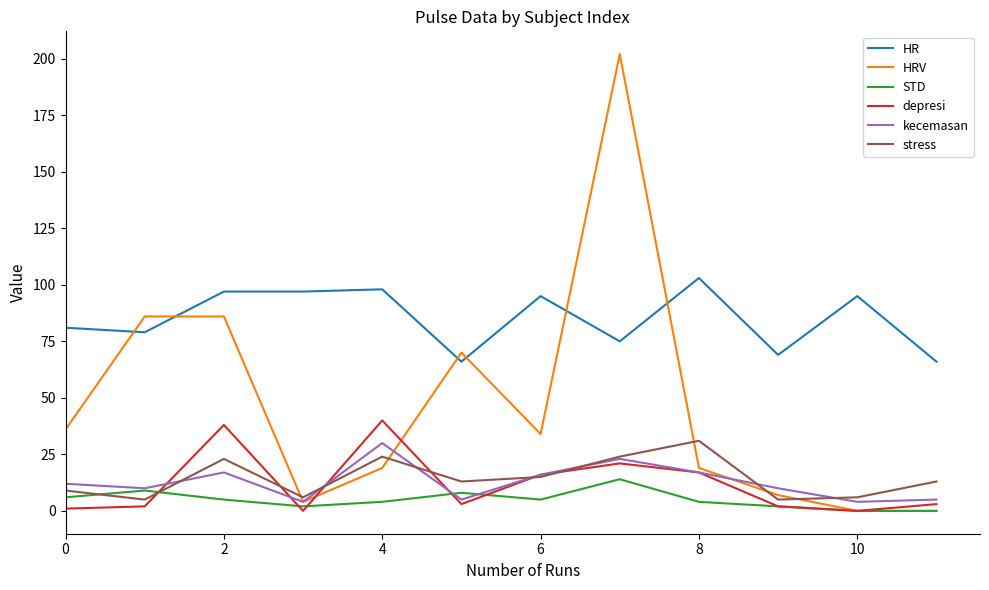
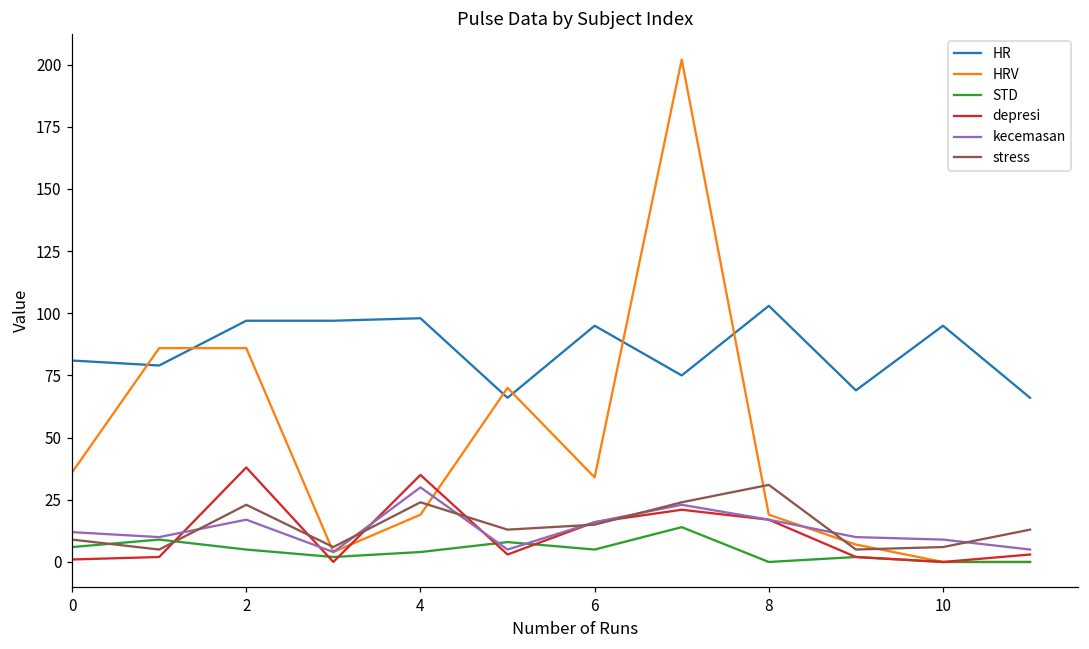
depresi, 4: 40 -> 35
STD, 8: 4 -> 0
kecemasan, 10: 4 -> 9
